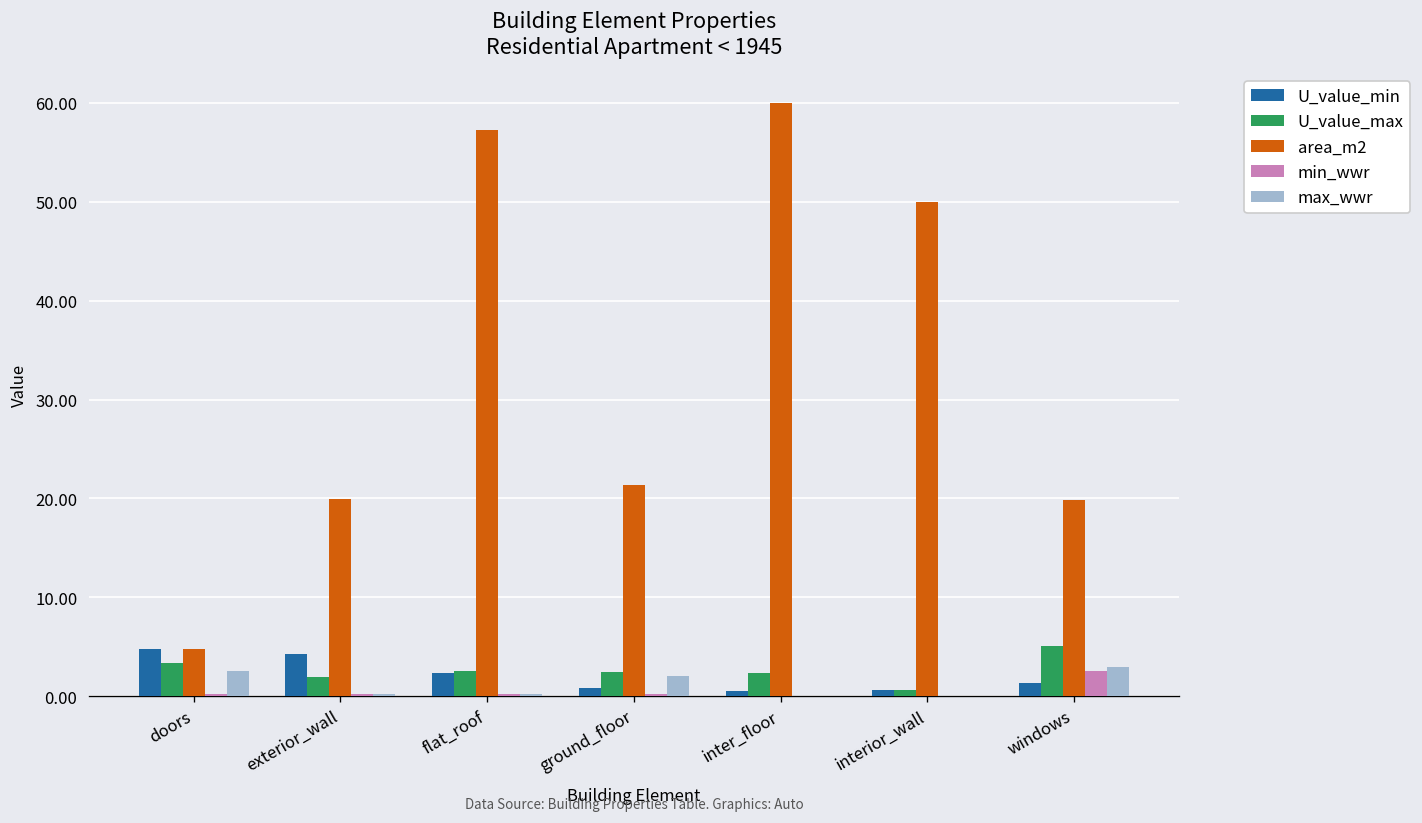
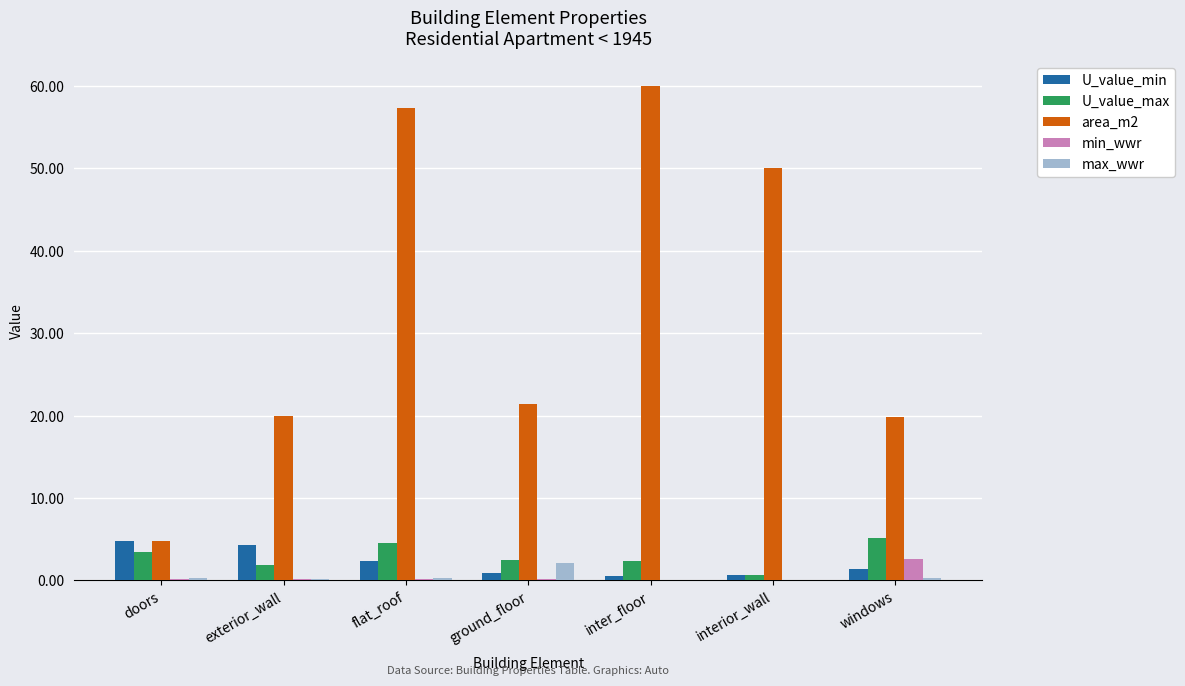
max_wwr, doors: 3 -> 0
U_value_max, flat_roof: 3 -> 4
max_wwr, windows: 3 -> 0
